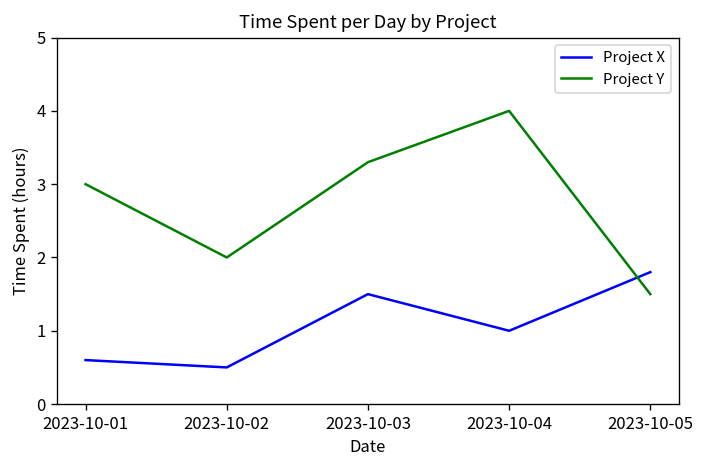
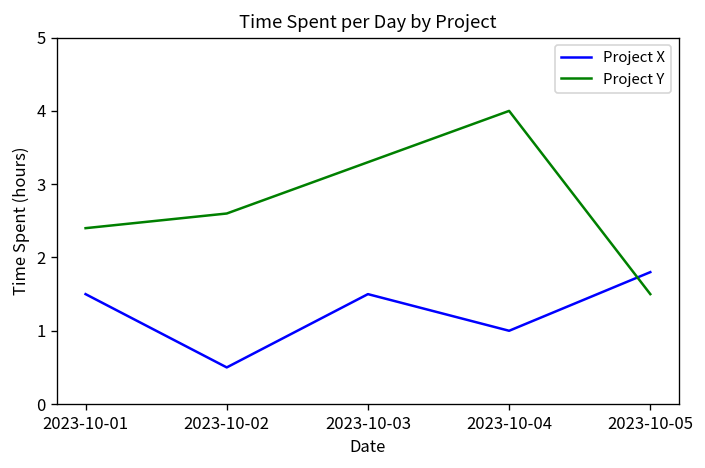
Project X, 2023-10-01: 0.6 -> 1.5
Project Y, 2023-10-01: 3.0 -> 2.4
Project Y, 2023-10-02: 2.0 -> 2.6
